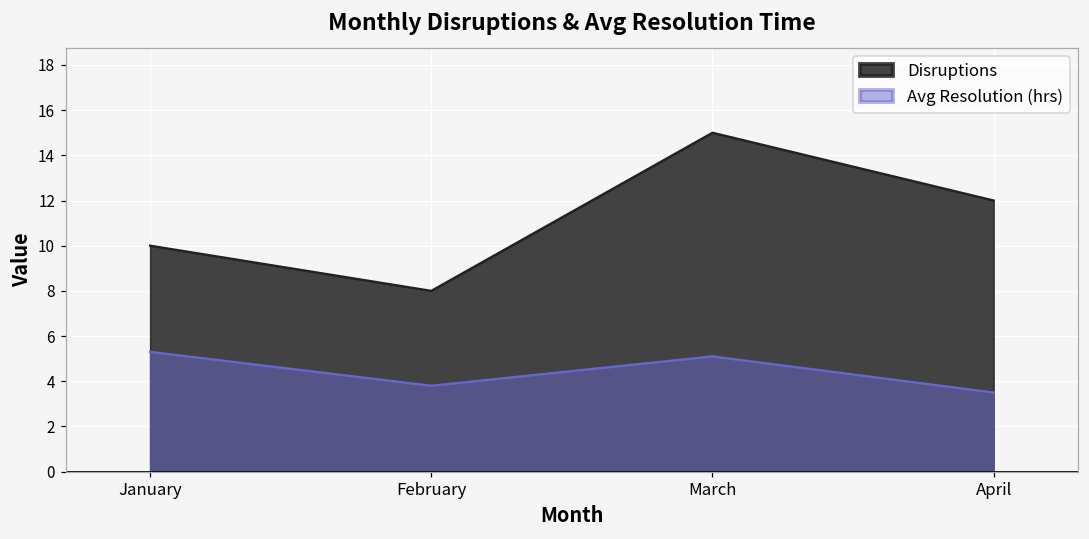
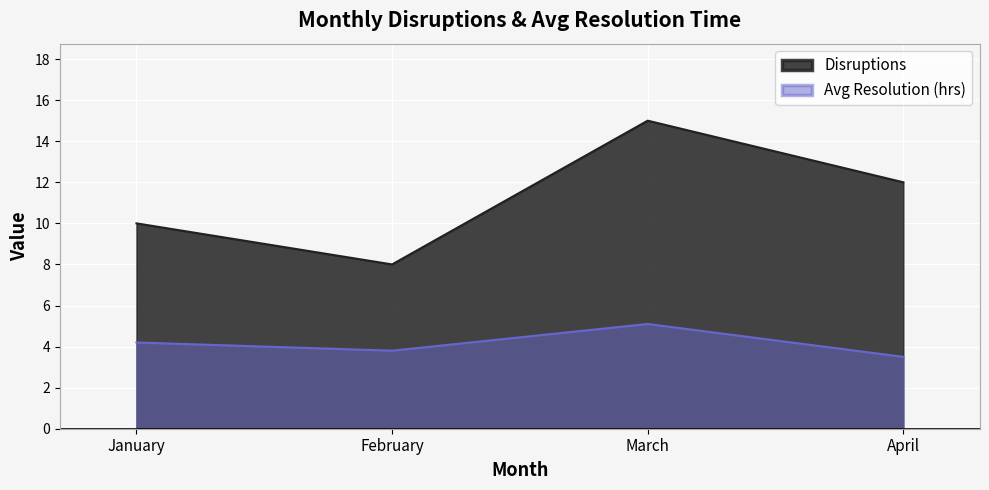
Avg Resolution (hrs), January: 5.3 -> 4.2
